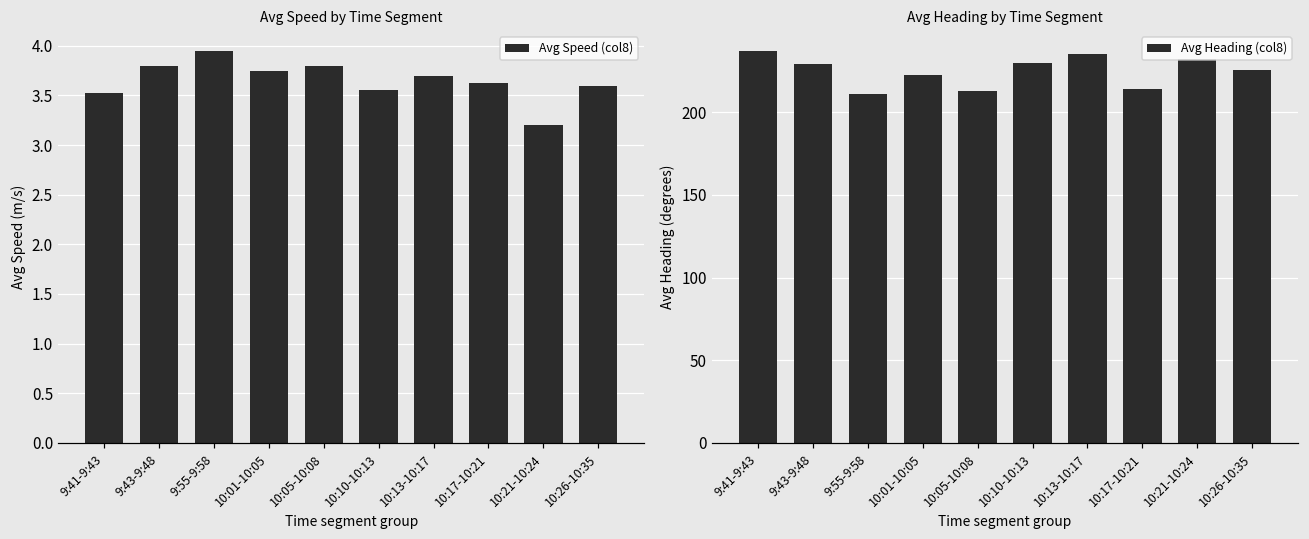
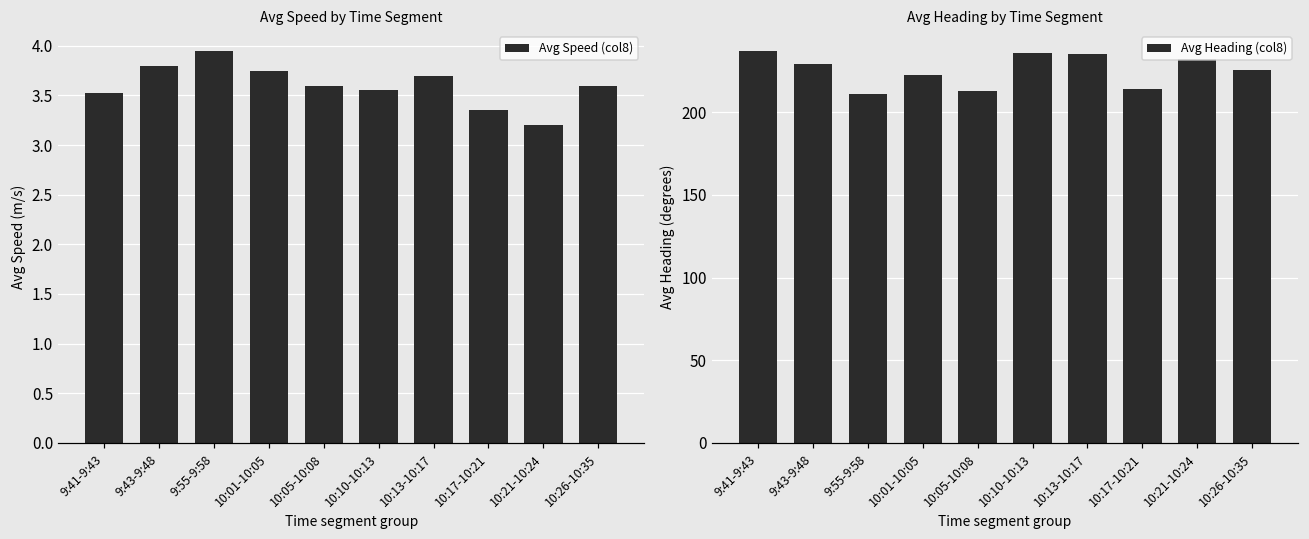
Avg Speed by Time Segment, 10:05-10:08: 3.8 -> 3.6
Avg Speed by Time Segment, 10:17-10:21: 3.6 -> 3.4
Avg Heading by Time Segment, 10:10-10:13: 230 -> 236
